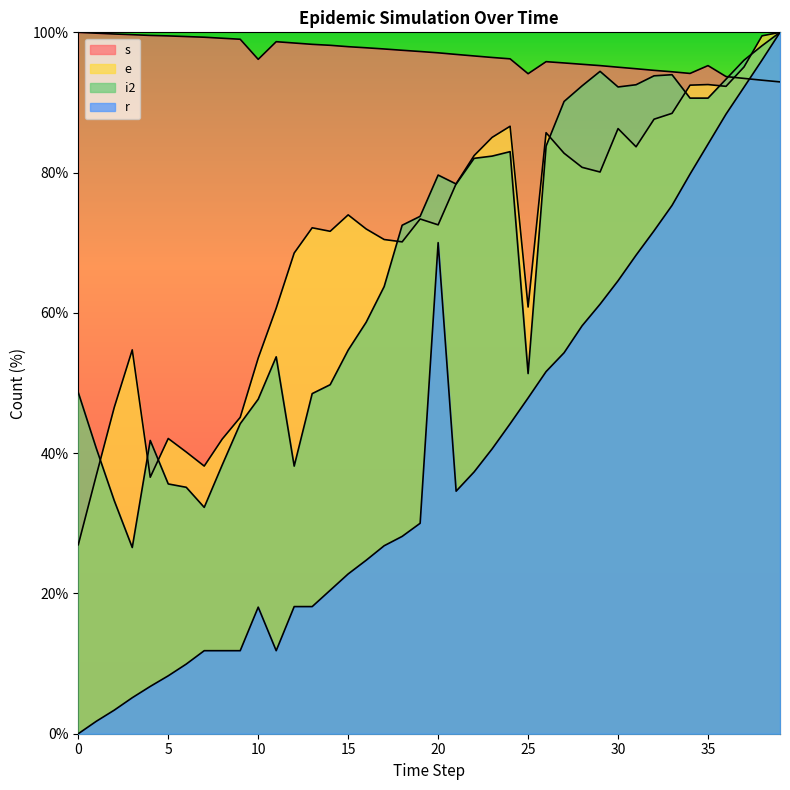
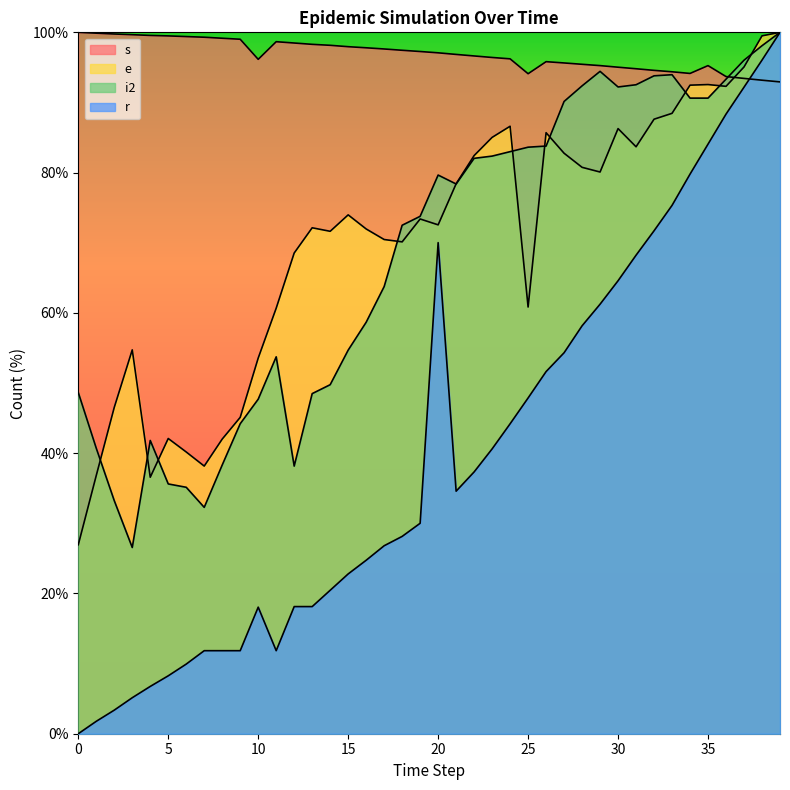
i2, 25: 51% -> 84%
